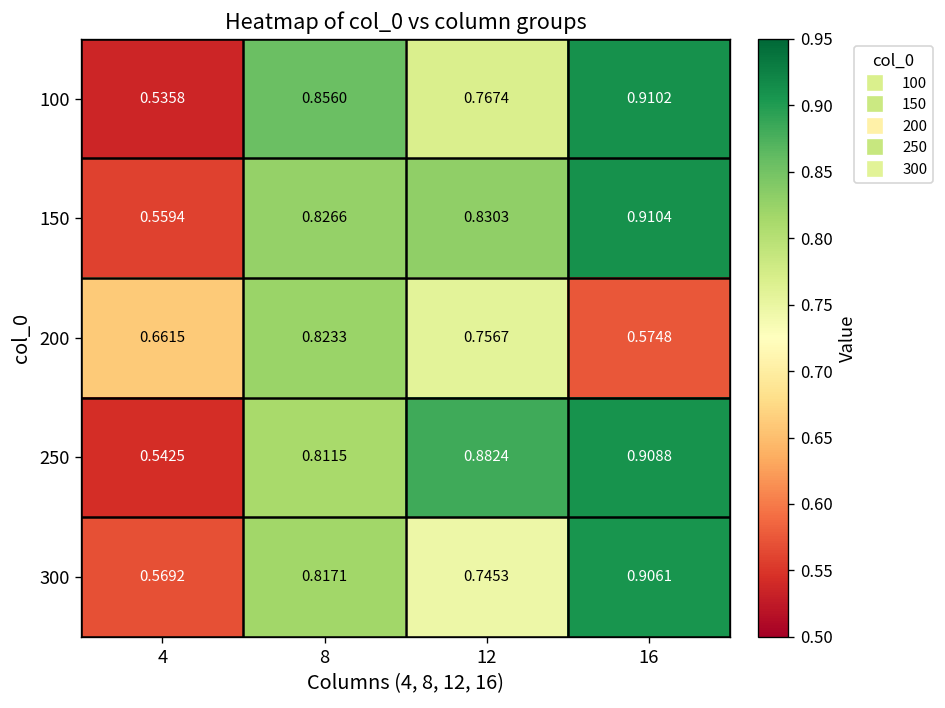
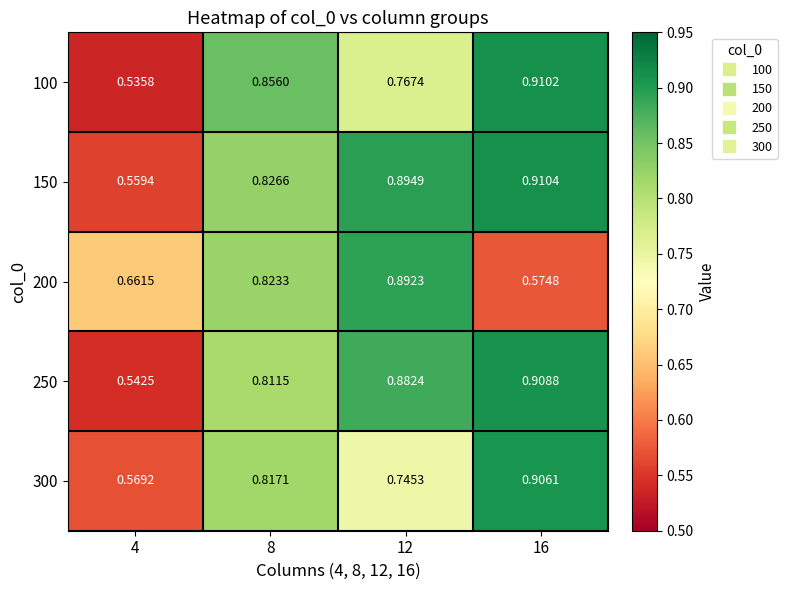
150, 12: 0.8303 -> 0.8949
200, 12: 0.7567 -> 0.8923
